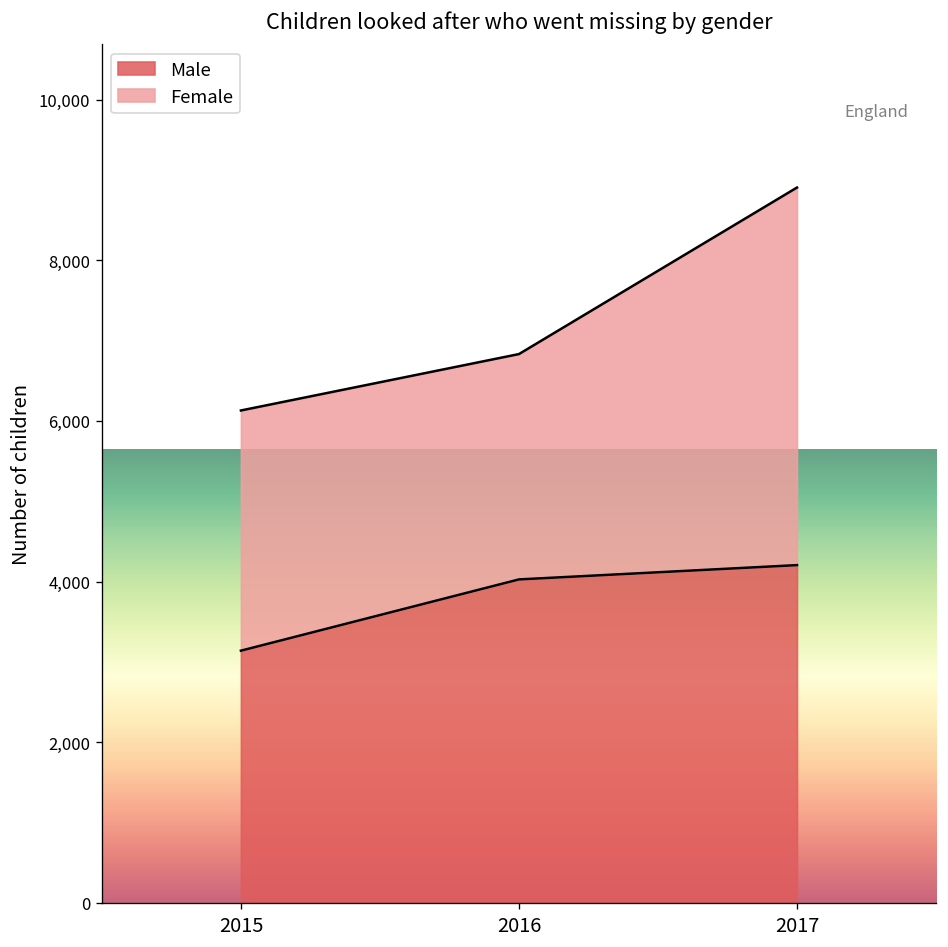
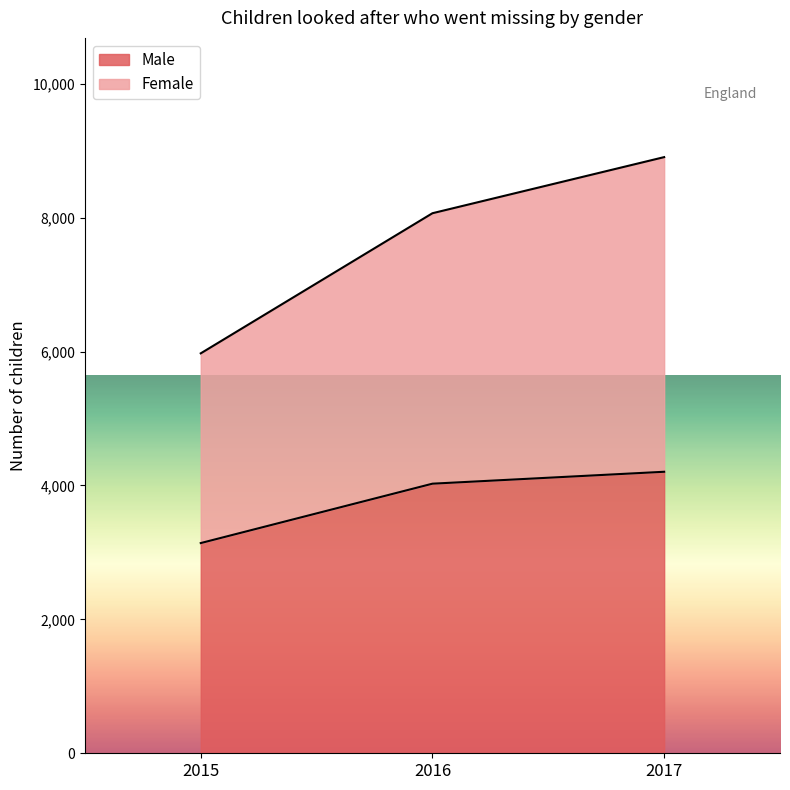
Female, 2015: 3,000 -> 2,800
Female, 2016: 2,800 -> 4,000
